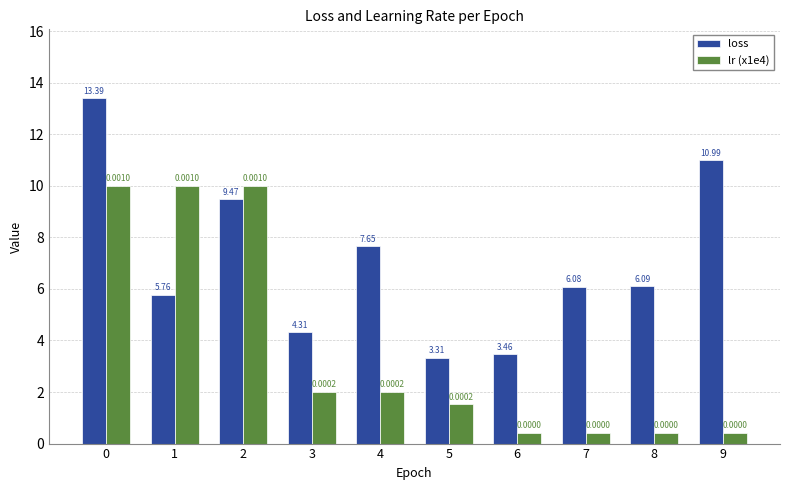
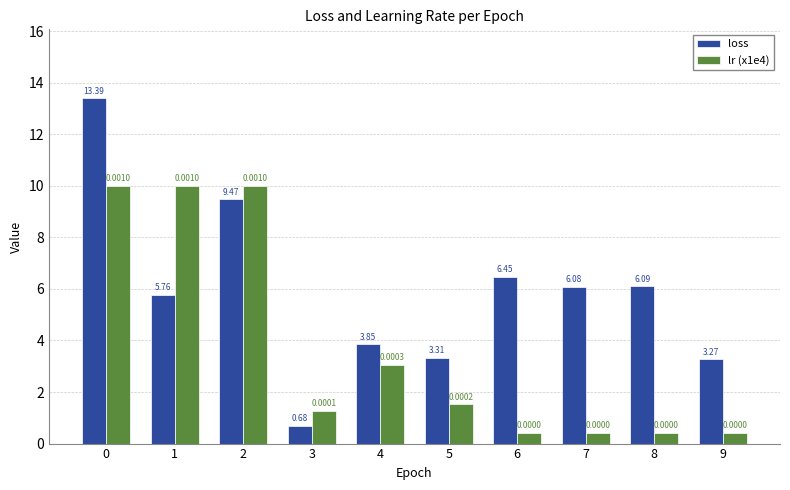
loss, 3: 4.31 -> 0.68
lr (x1e4), 3: 0.0002 -> 0.0001
loss, 4: 7.65 -> 3.85
lr (x1e4), 4: 0.0002 -> 0.0003
loss, 6: 3.46 -> 6.45
loss, 9: 10.99 -> 3.27
